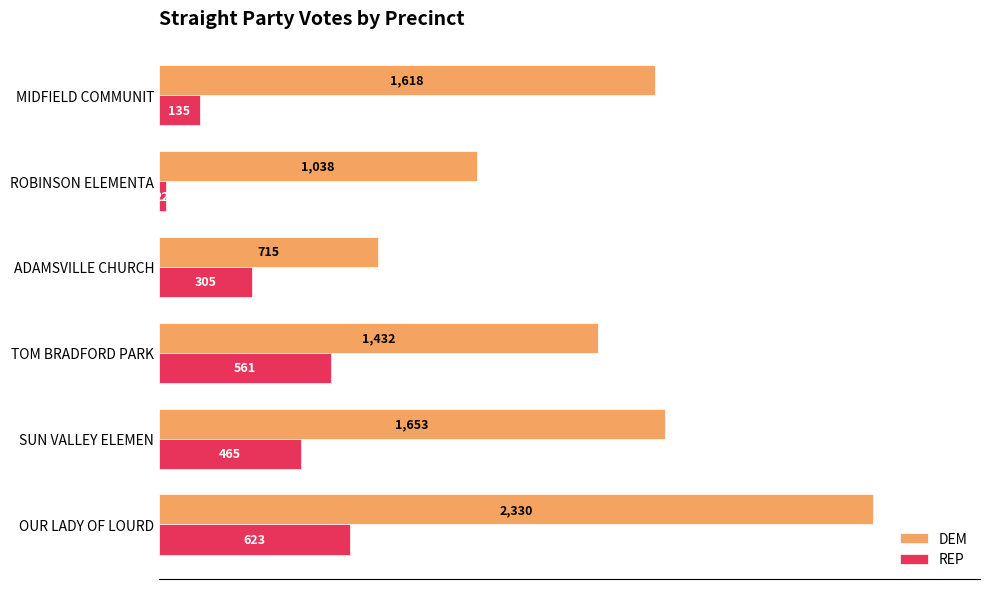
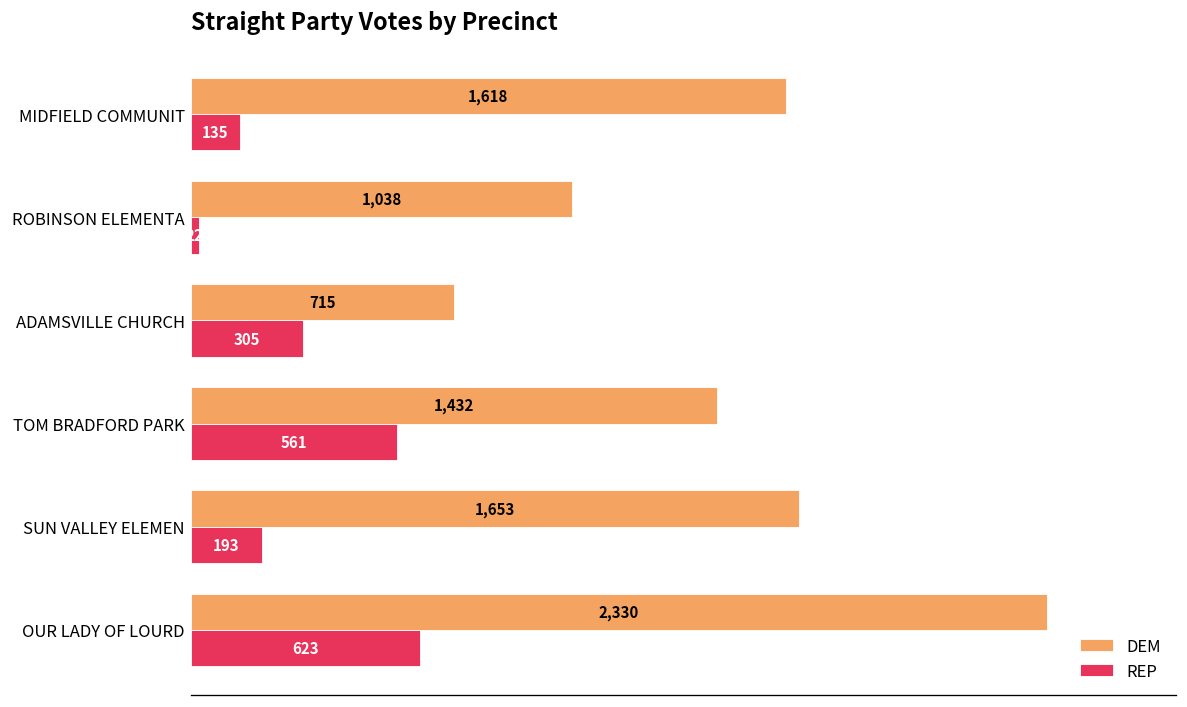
REP, SUN VALLEY ELEMEN: 465 -> 193
